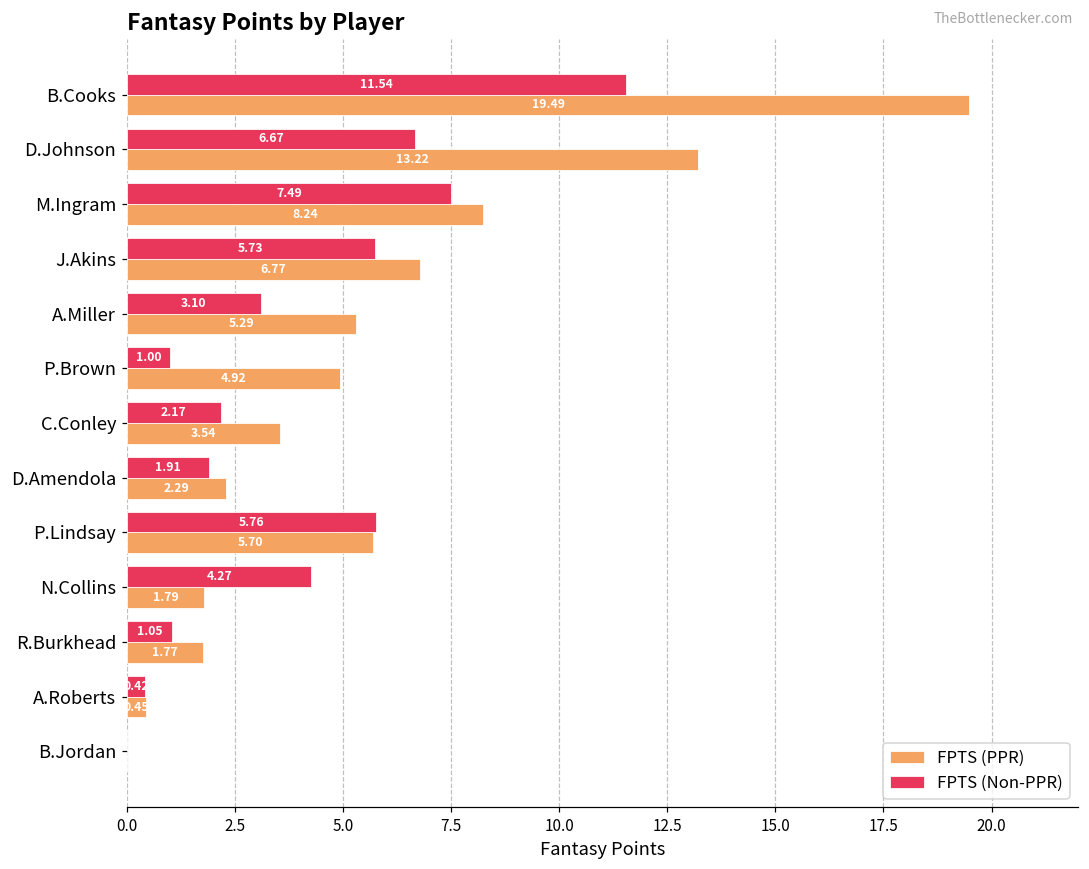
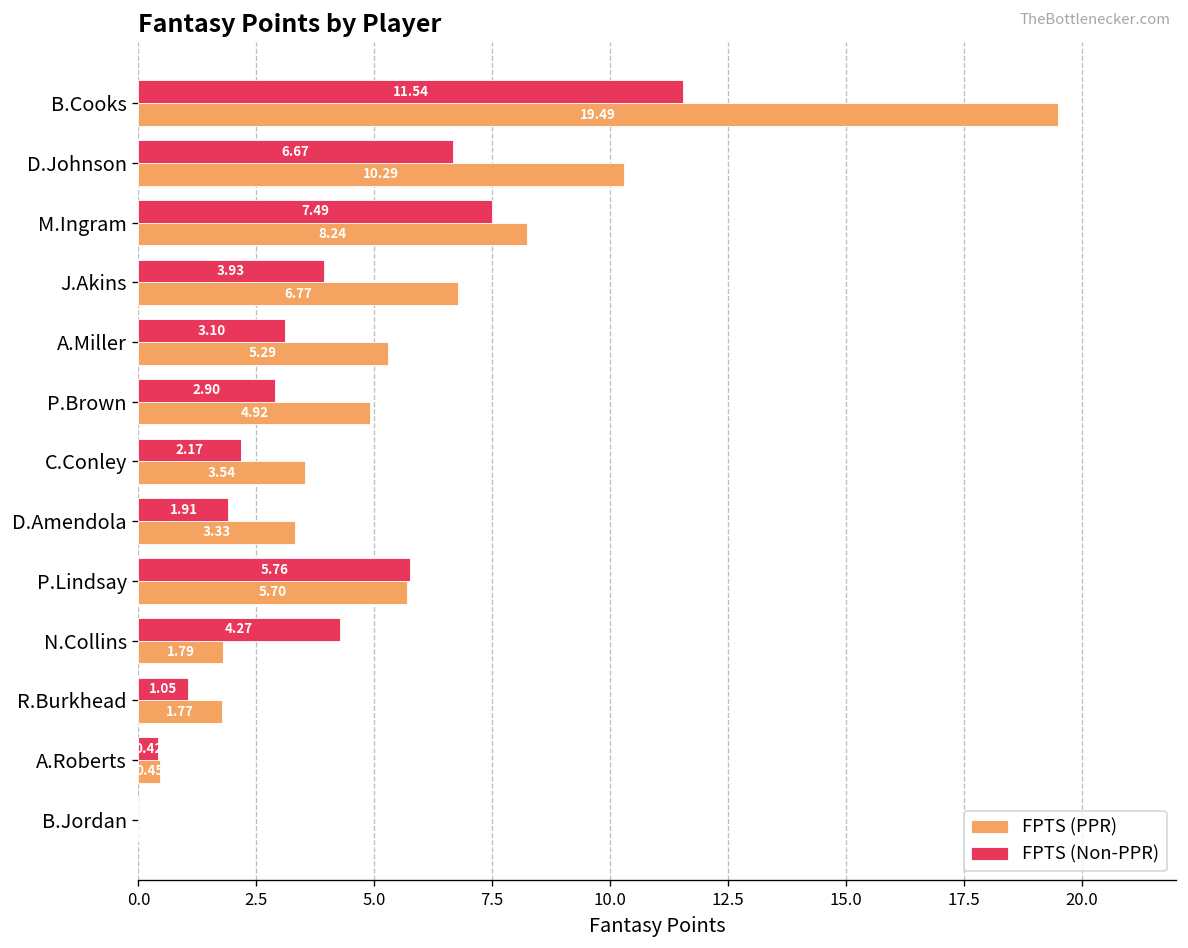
FPTS (PPR), D.Johnson: 13.22 -> 10.29
FPTS (Non-PPR), J.Akins: 5.73 -> 3.93
FPTS (Non-PPR), P.Brown: 1.00 -> 2.90
FPTS (PPR), D.Amendola: 2.29 -> 3.33
